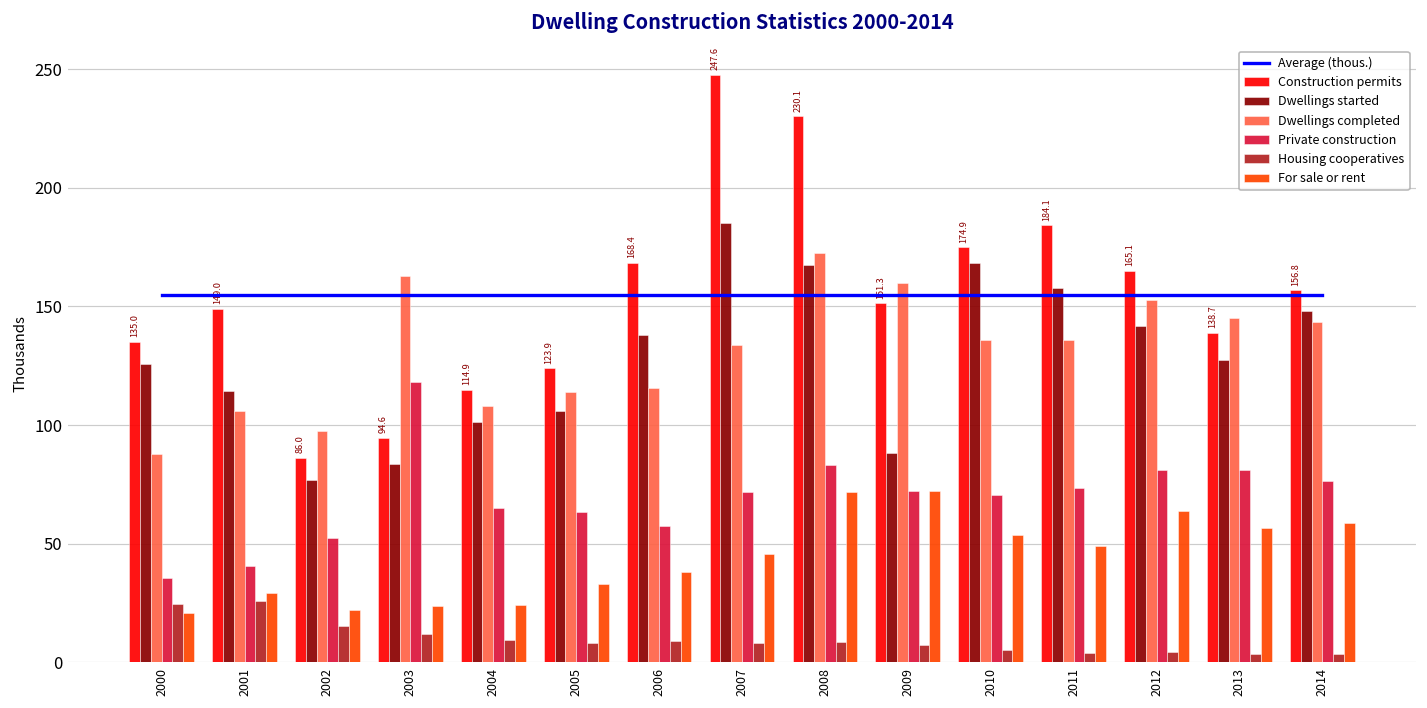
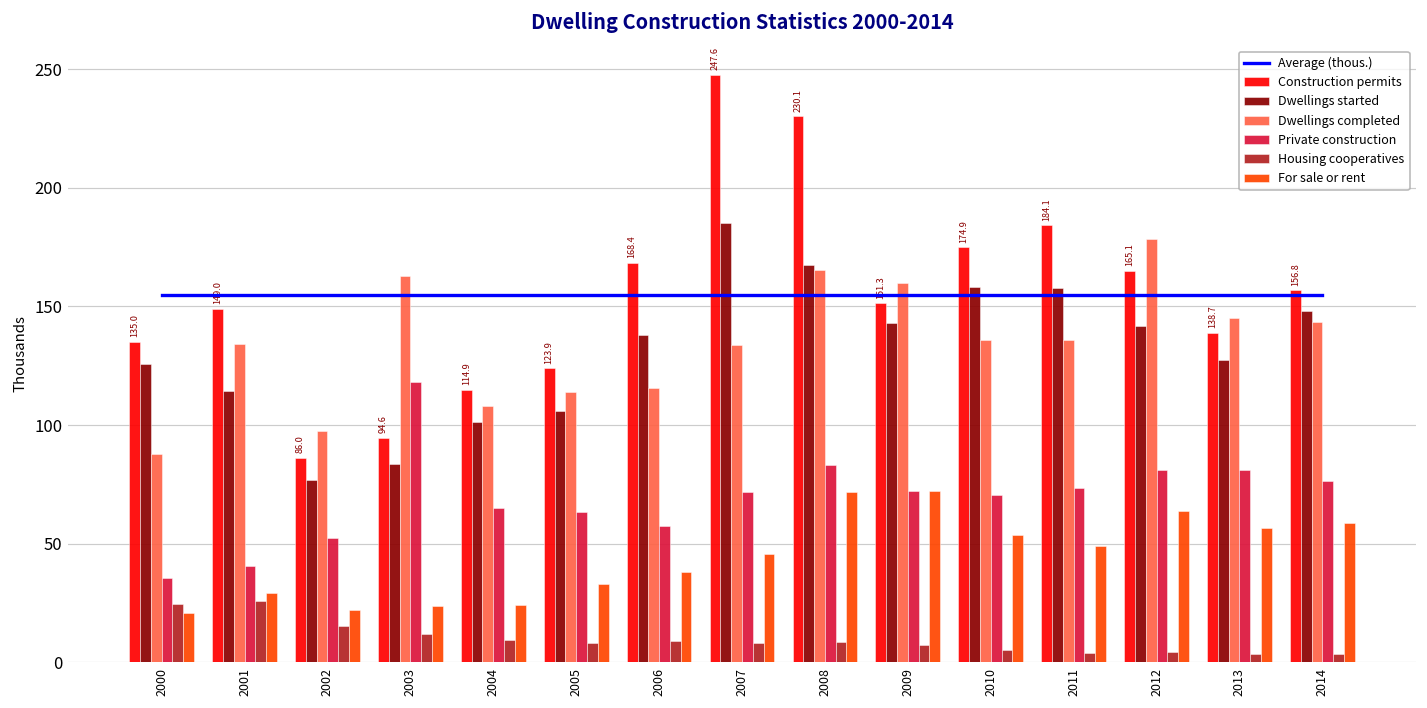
Dwellings completed, 2001: 106 -> 134
Dwellings completed, 2008: 173 -> 165
Dwellings started, 2009: 88 -> 143
Dwellings started, 2010: 168 -> 158
Dwellings completed, 2012: 153 -> 178
